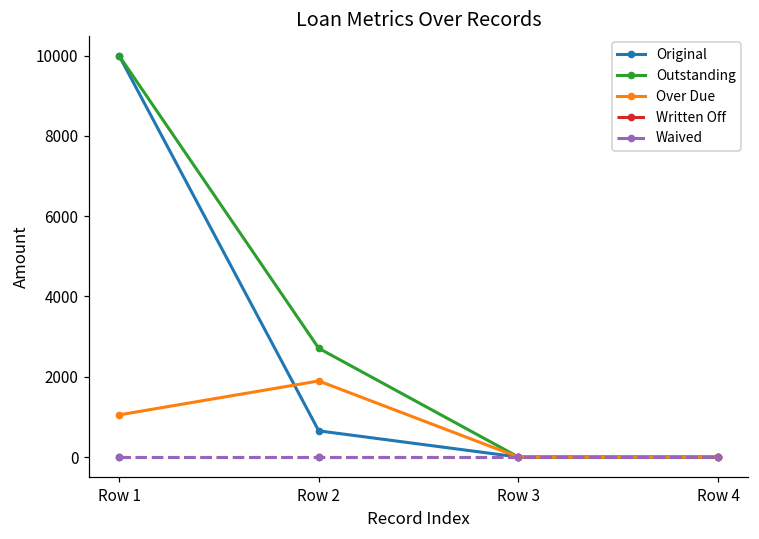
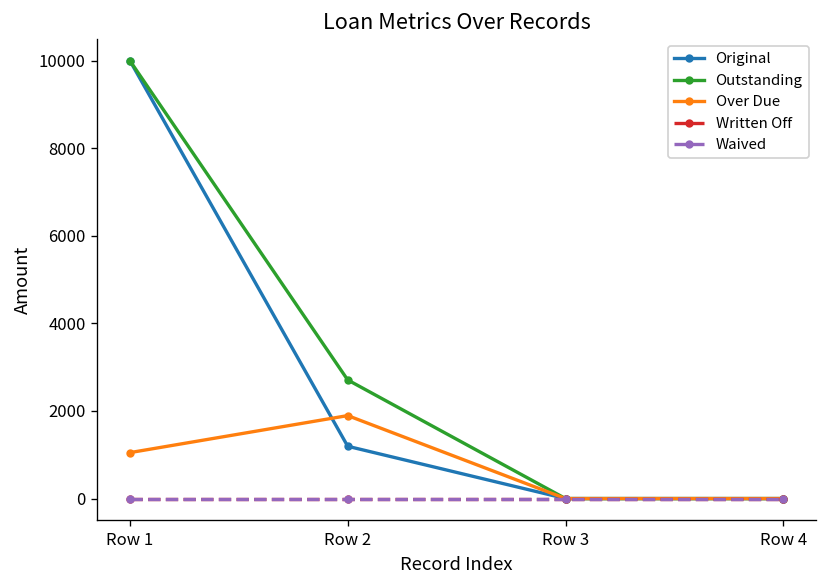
Original, Row 2: 700 -> 1200
